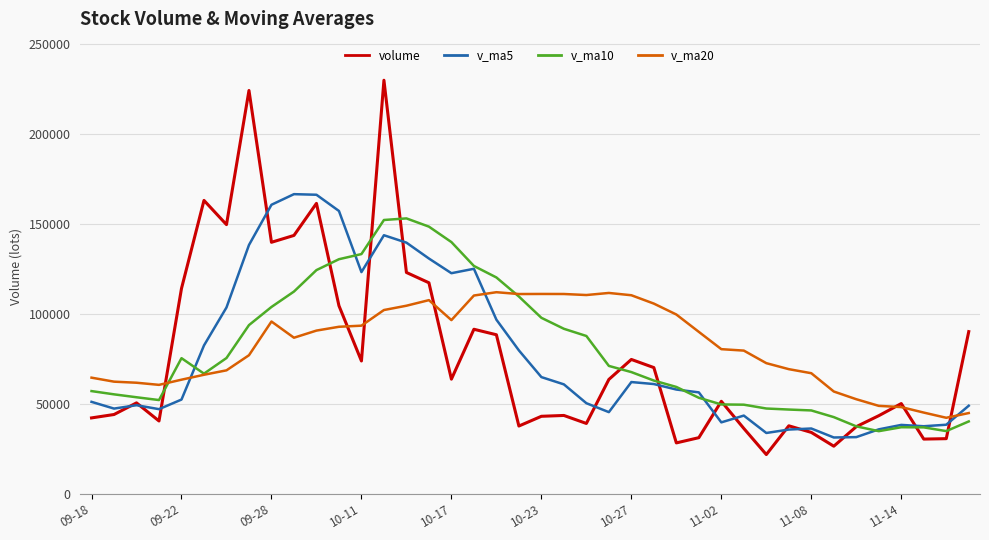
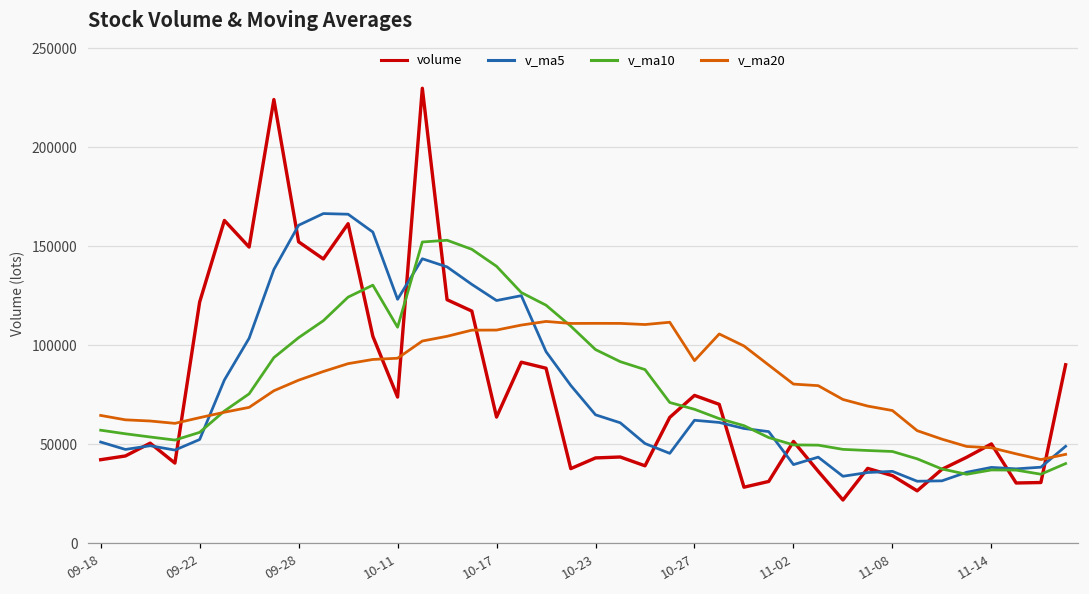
volume, 09-22: 114000 -> 122000
v_ma10, 09-22: 75000 -> 56000
volume, 09-28: 140000 -> 152000
v_ma20, 09-28: 96000 -> 82000
v_ma10, 10-11: 133000 -> 109000
v_ma20, 10-17: 96000 -> 108000
v_ma20, 10-27: 110000 -> 92000
